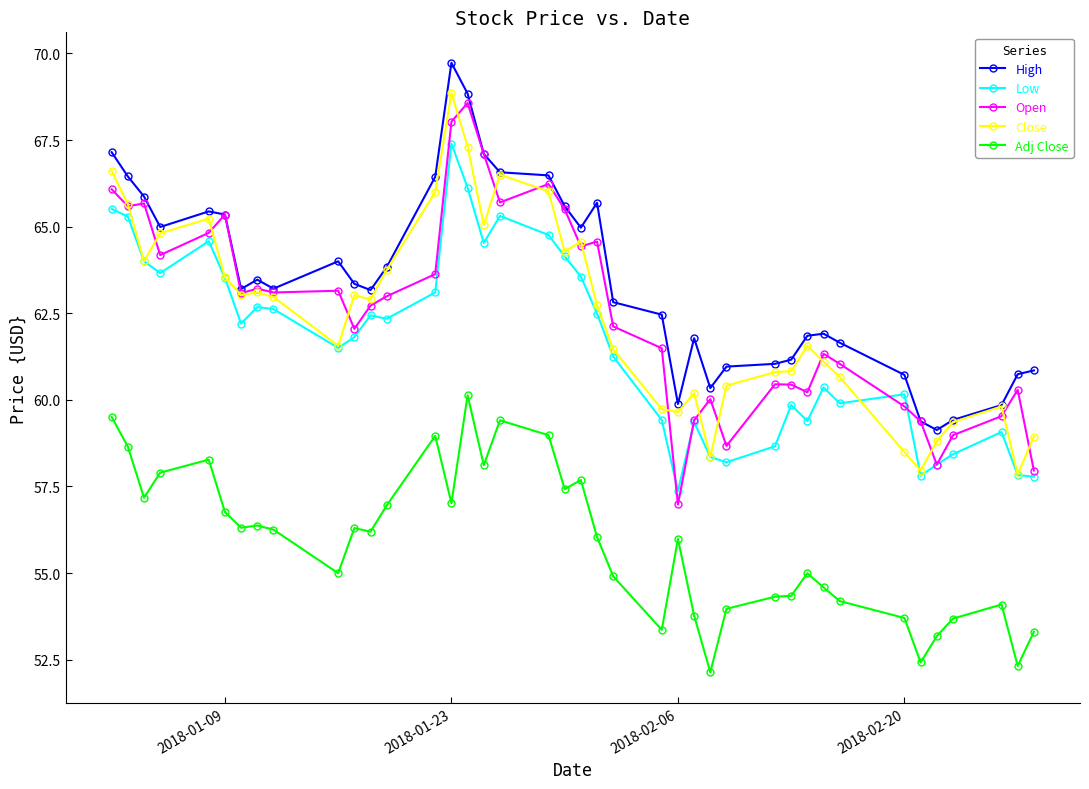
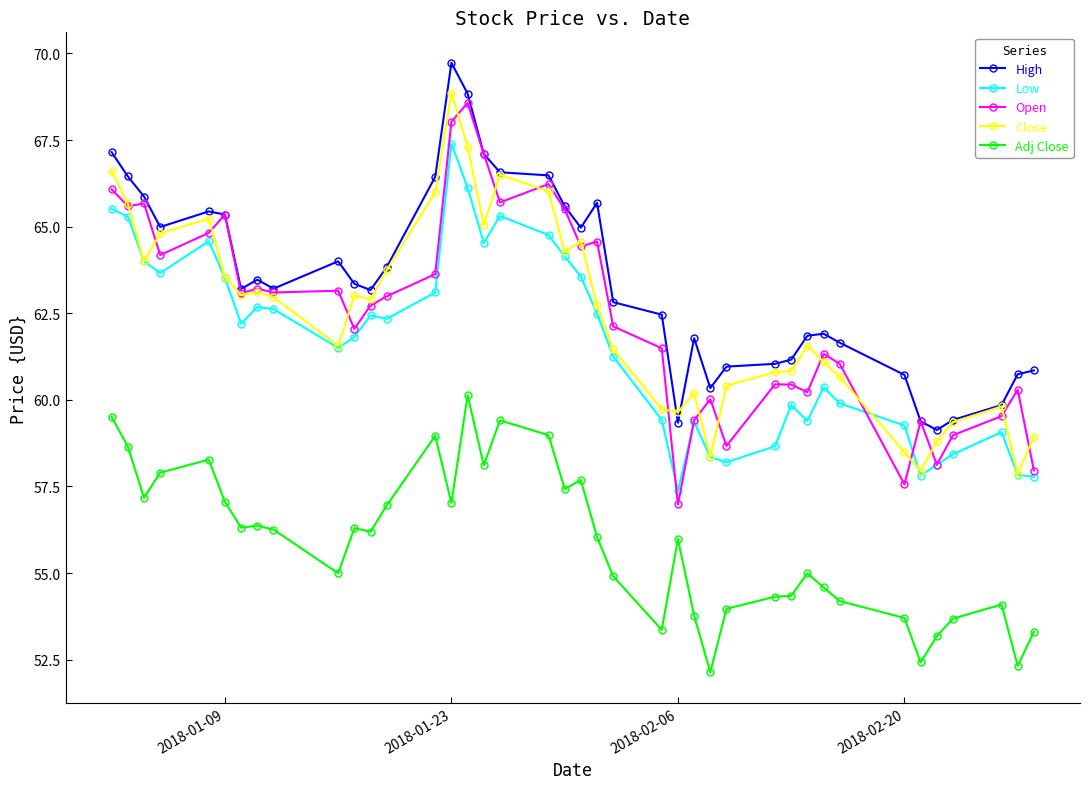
Adj Close, 2018-01-09: 56.8 -> 57.1
High, 2018-02-06: 59.9 -> 59.3
Low, 2018-02-20: 60.2 -> 59.3
Open, 2018-02-20: 59.8 -> 57.6
